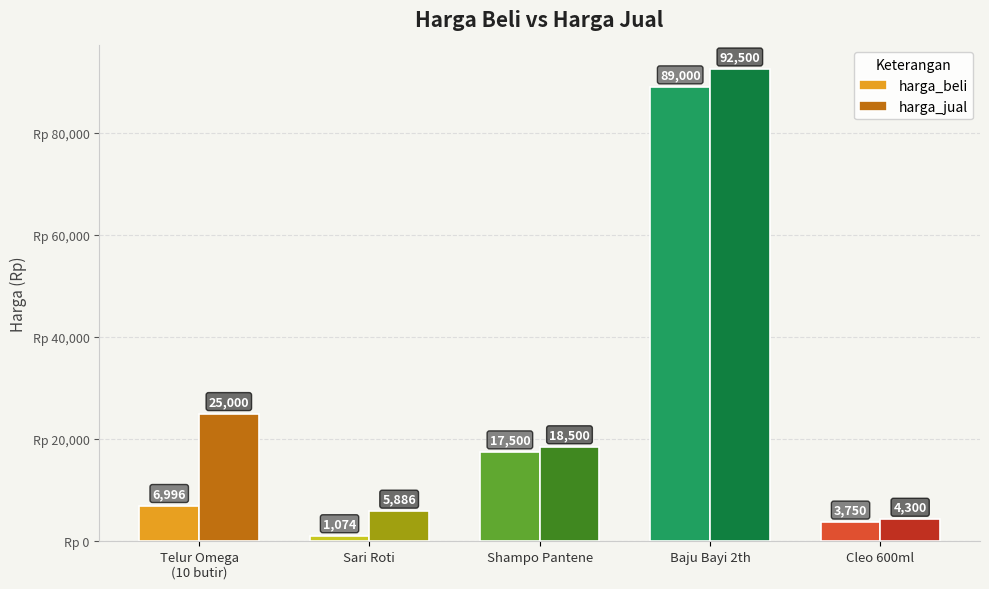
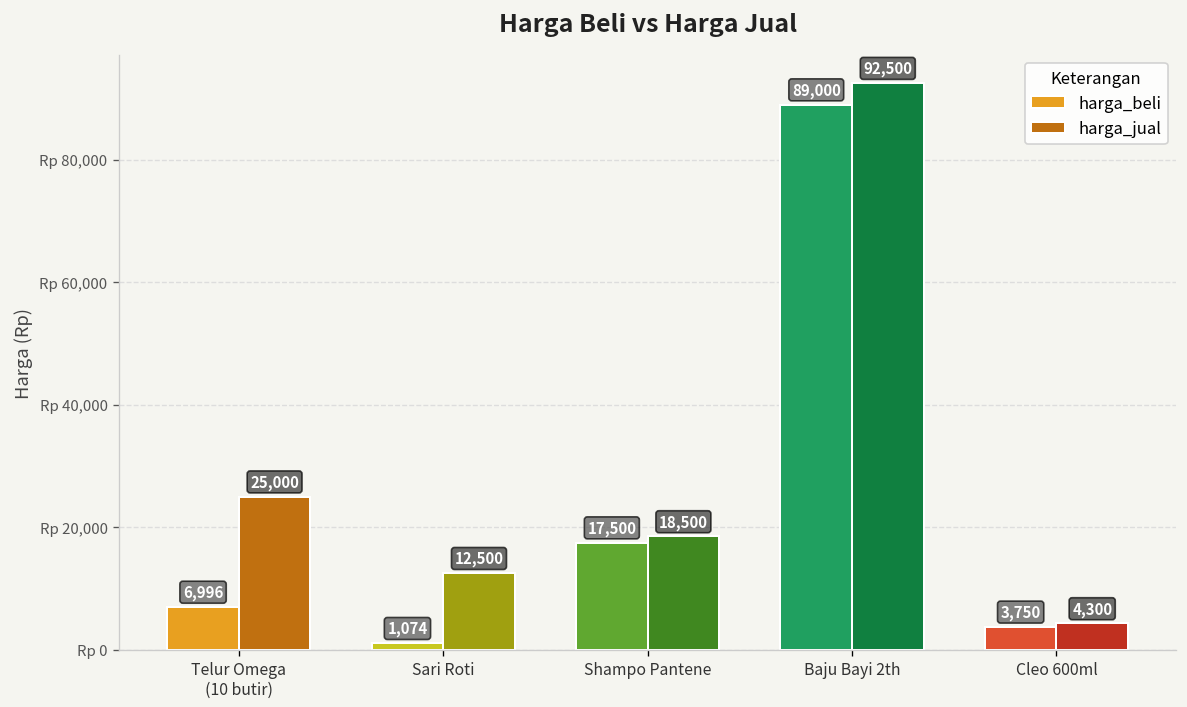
harga_jual, Sari Roti: 5,886 -> 12,500
